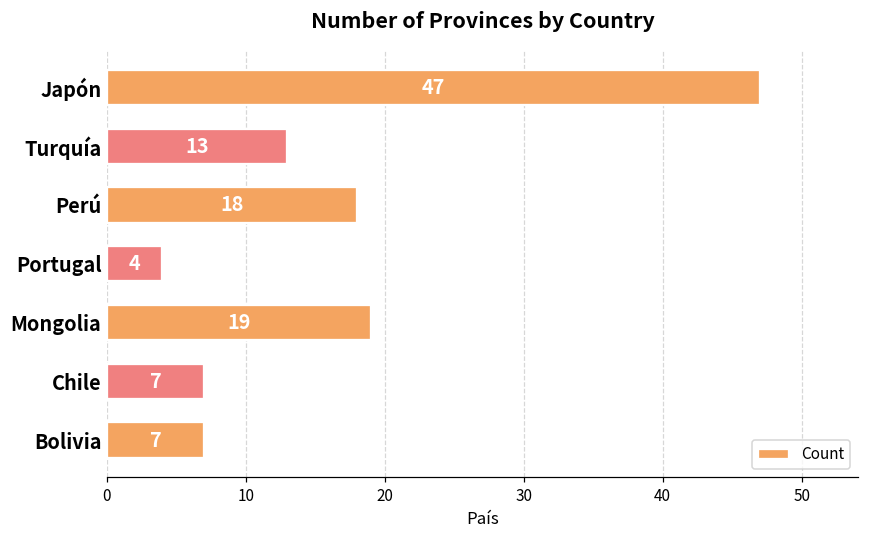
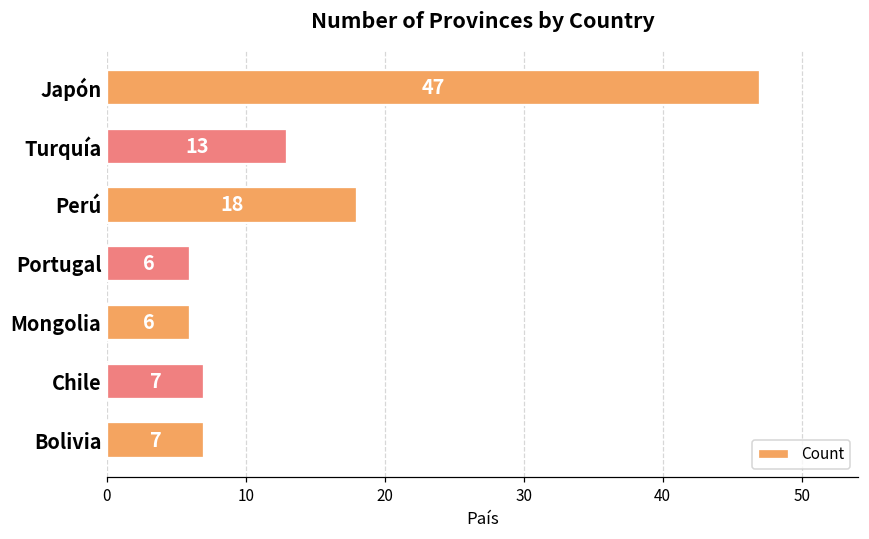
Portugal: 4 -> 6
Mongolia: 19 -> 6
